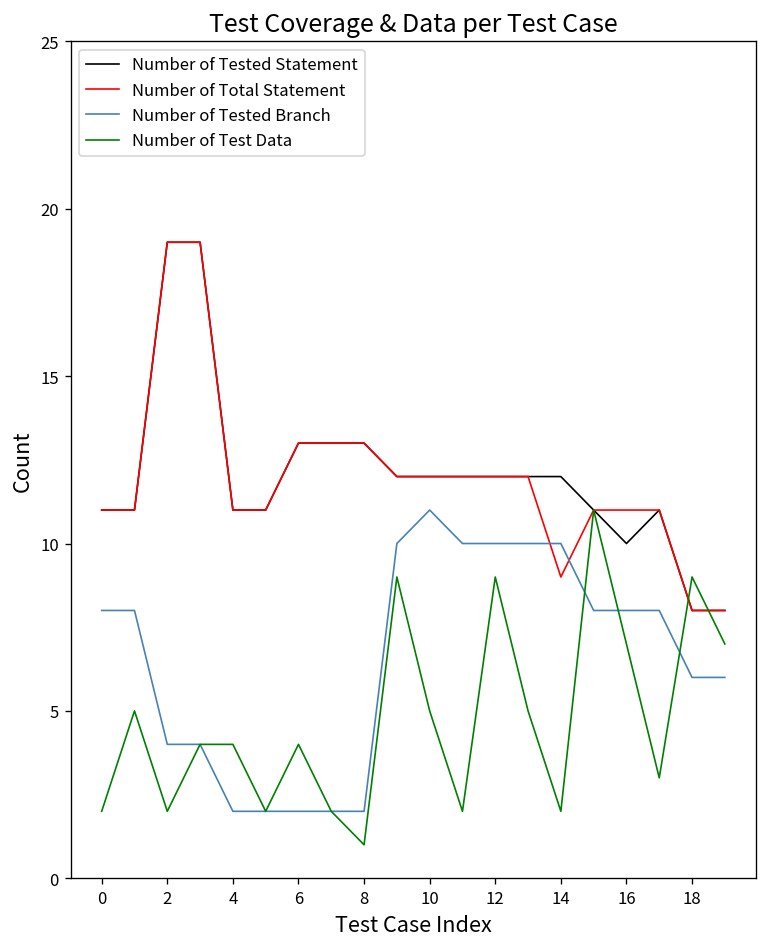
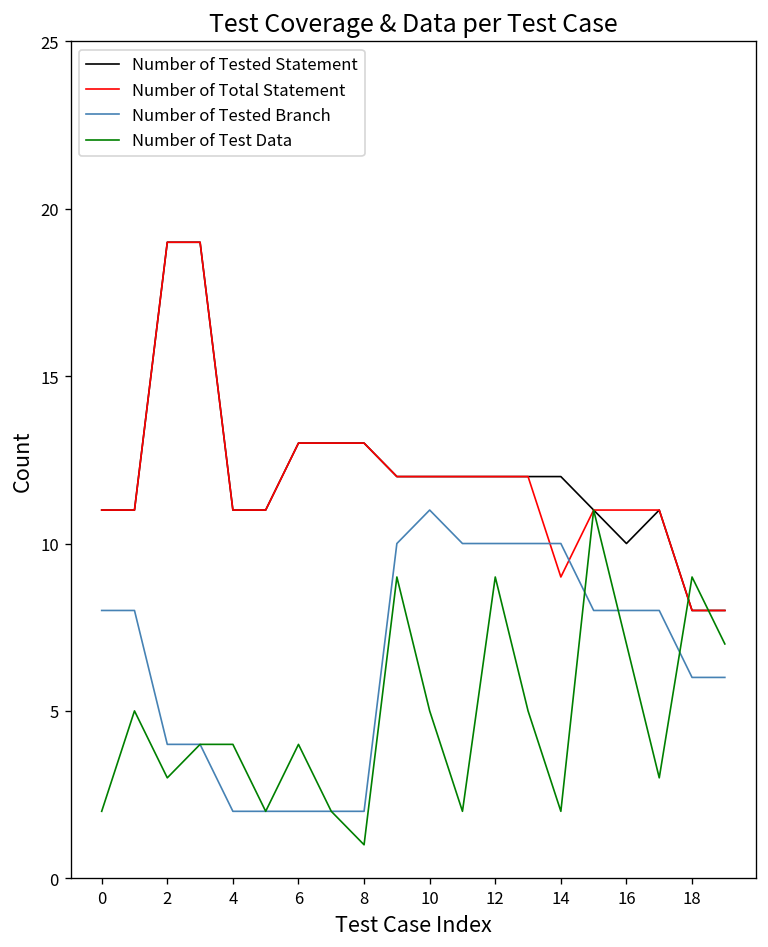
Number of Test Data, 2: 2 -> 3
